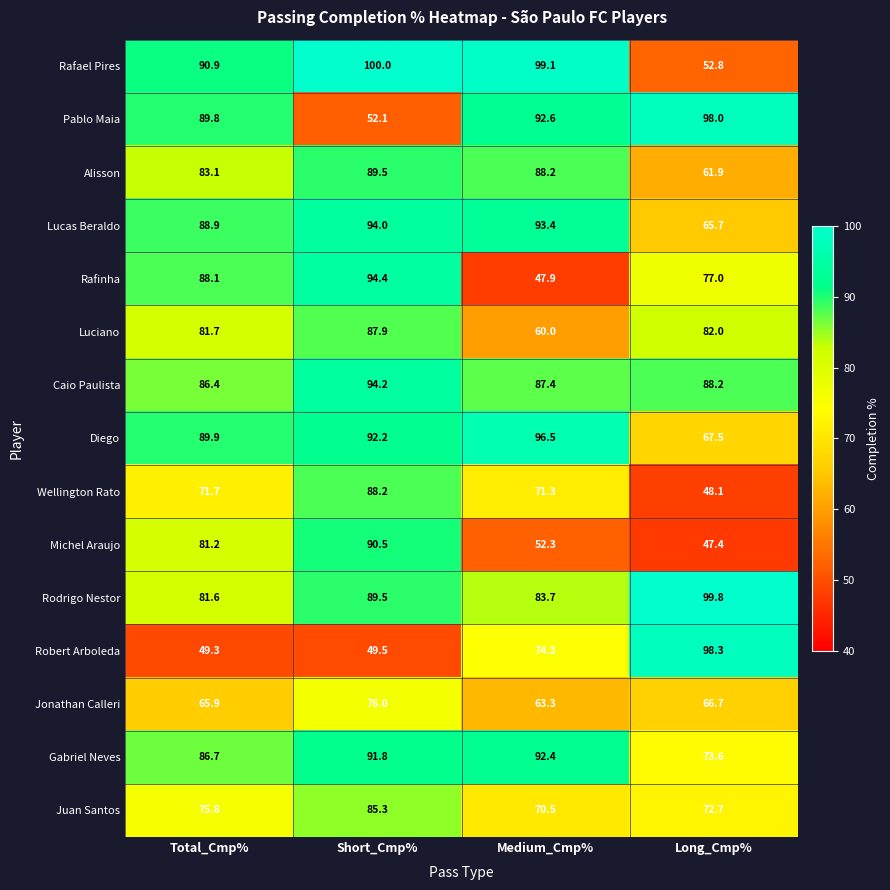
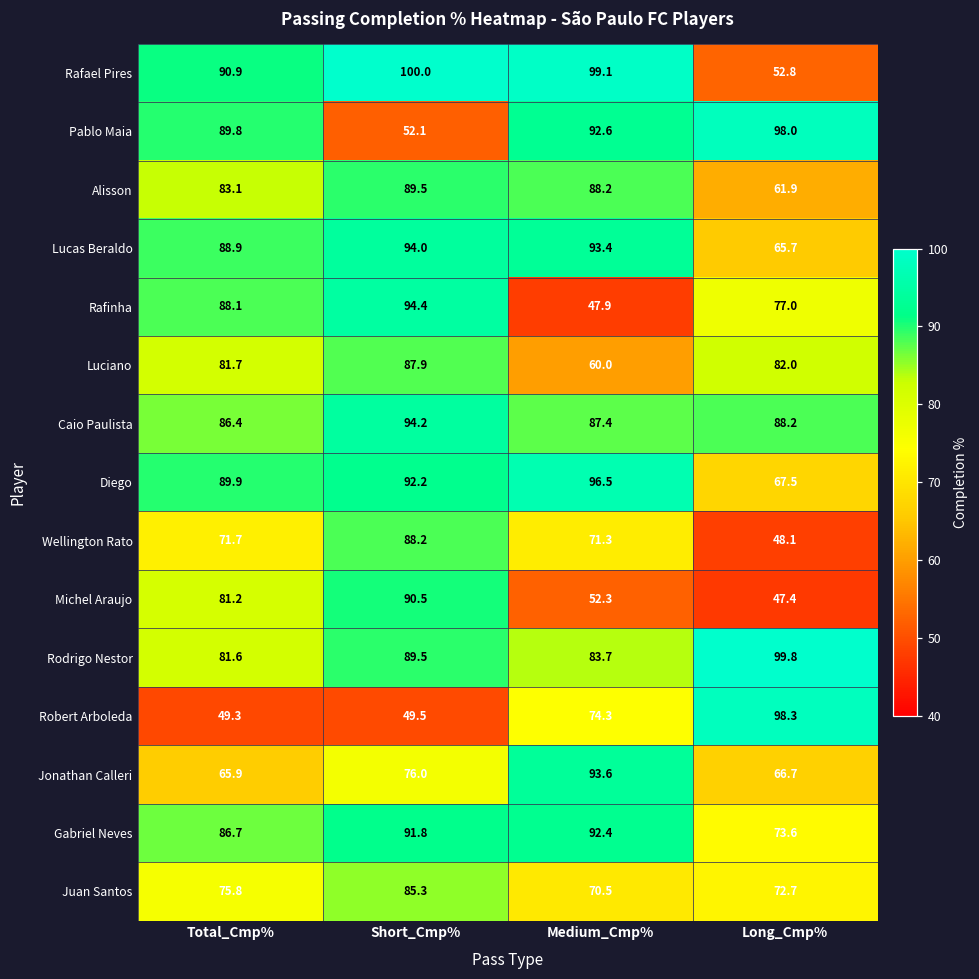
Jonathan Calleri, Medium_Cmp%: 63.3 -> 93.6
